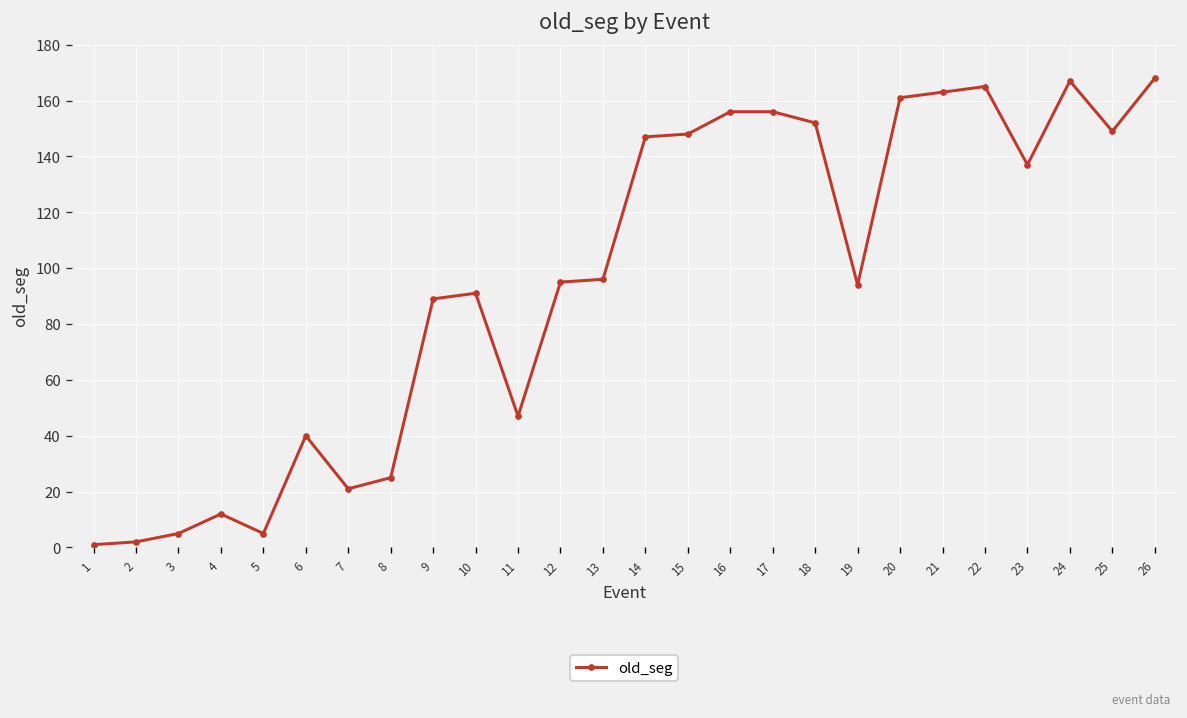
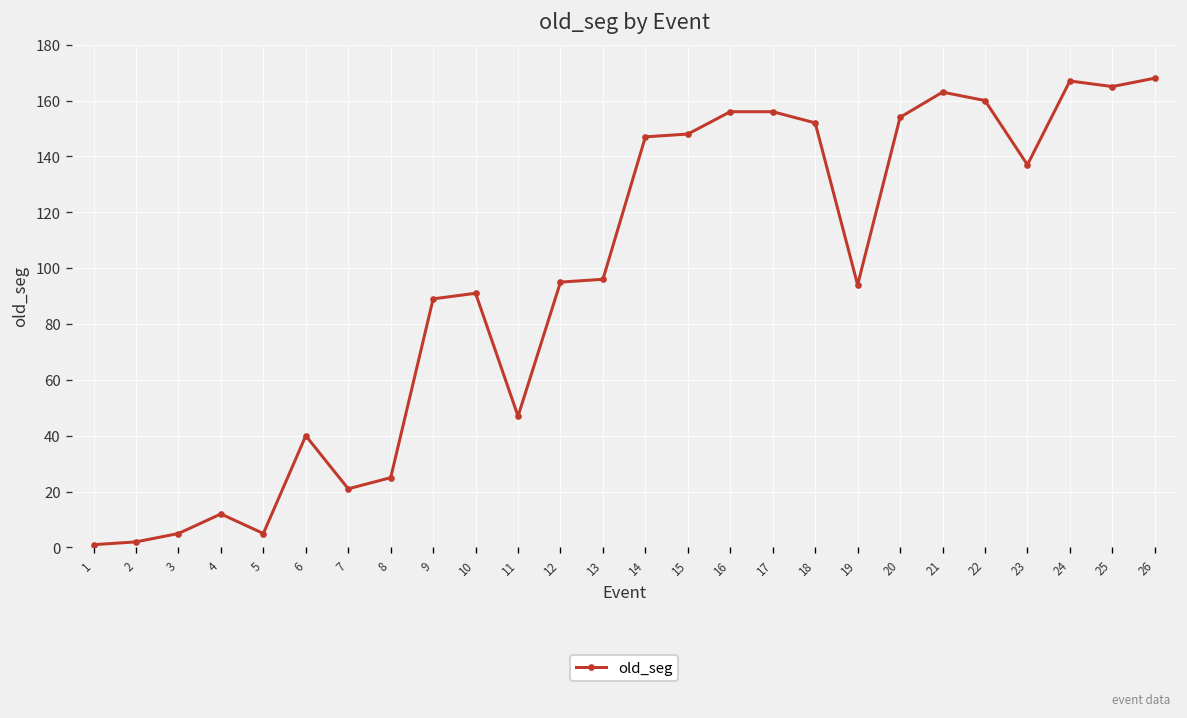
20: 161 -> 154
22: 165 -> 160
25: 149 -> 165
